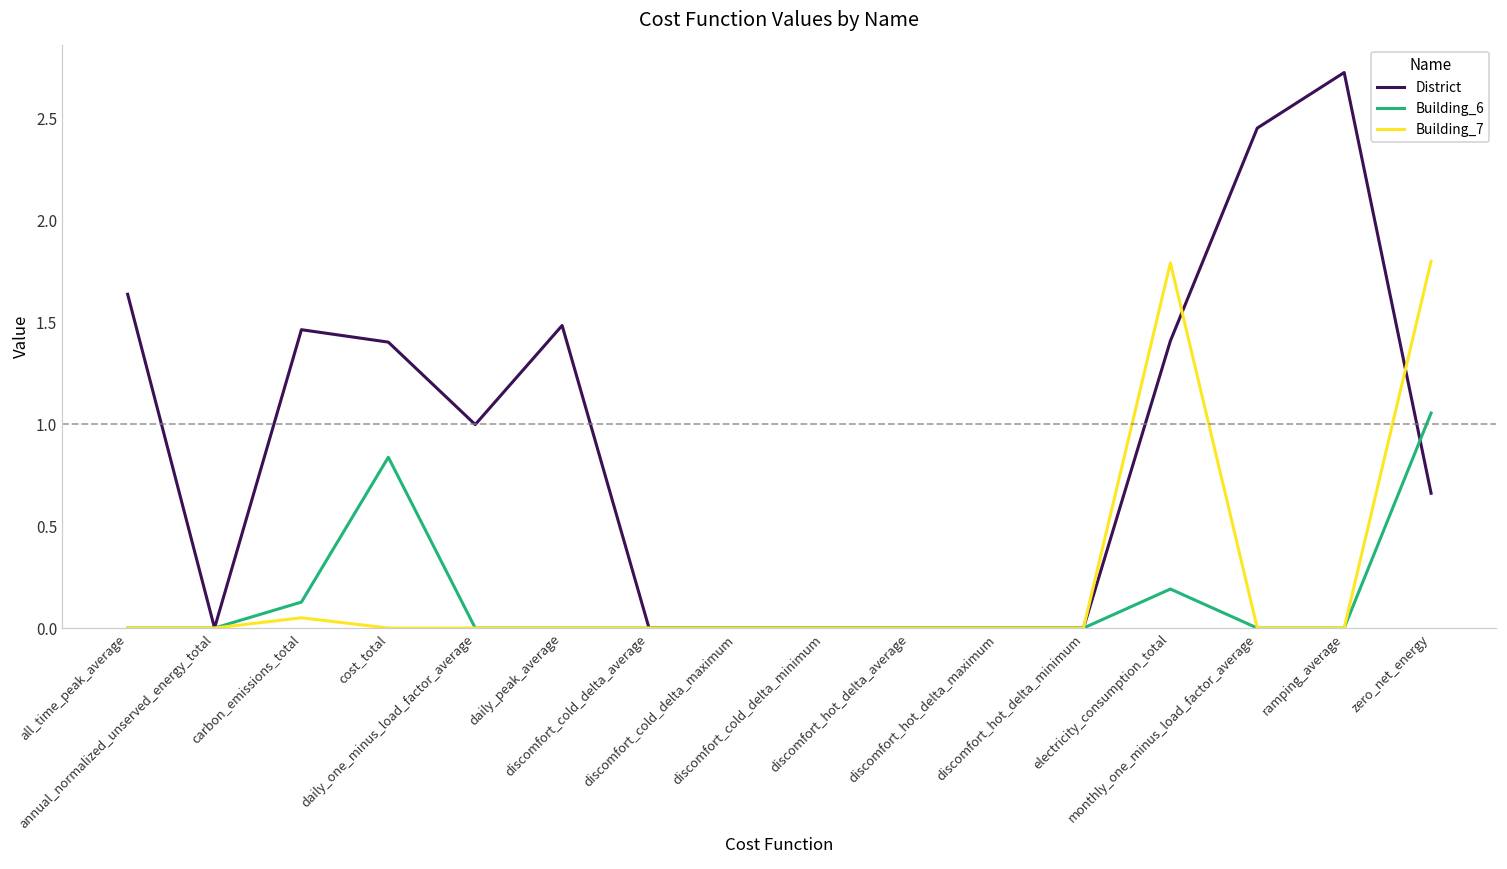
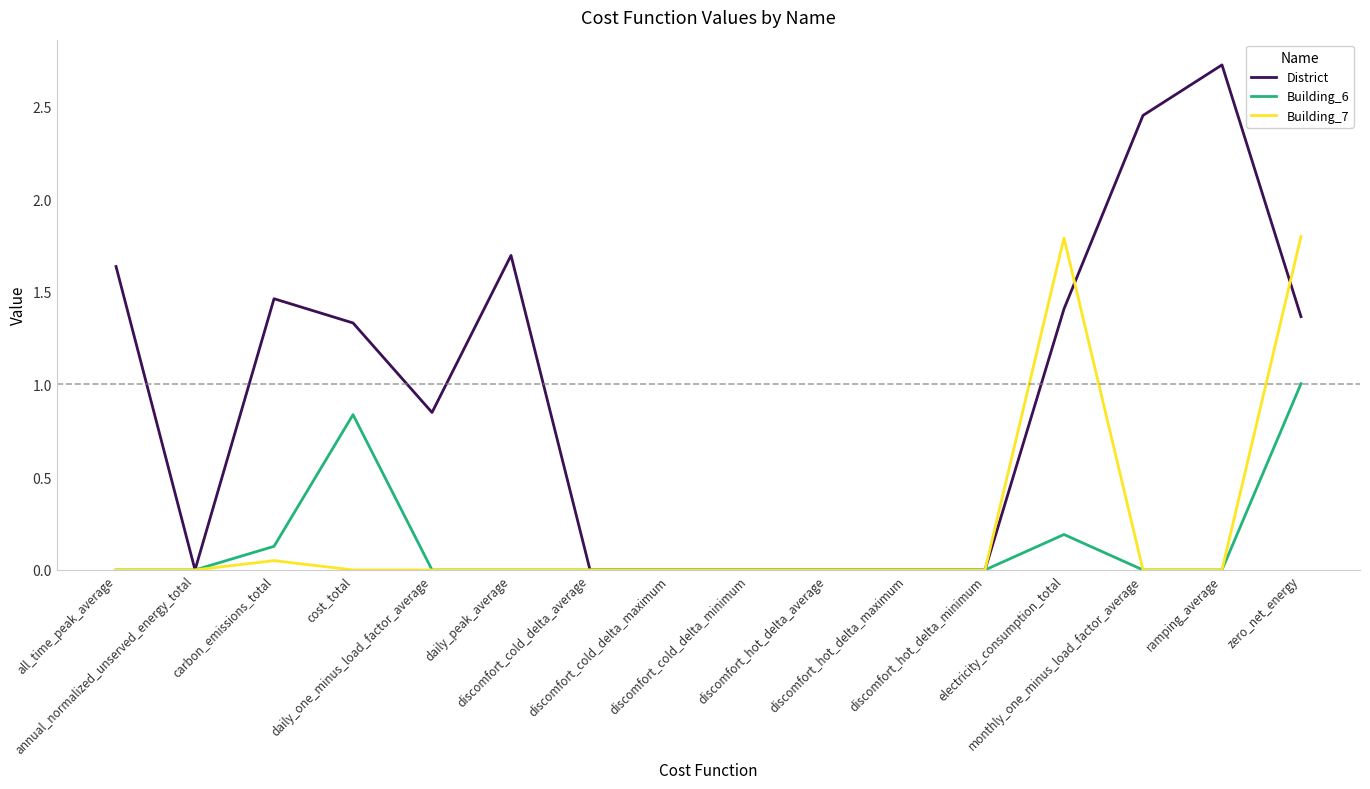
District, cost_total: 1.40 -> 1.33
District, daily_one_minus_load_factor_average: 1.00 -> 0.85
District, daily_peak_average: 1.48 -> 1.70
District, zero_net_energy: 0.66 -> 1.37
Building_6, zero_net_energy: 1.05 -> 1.00
